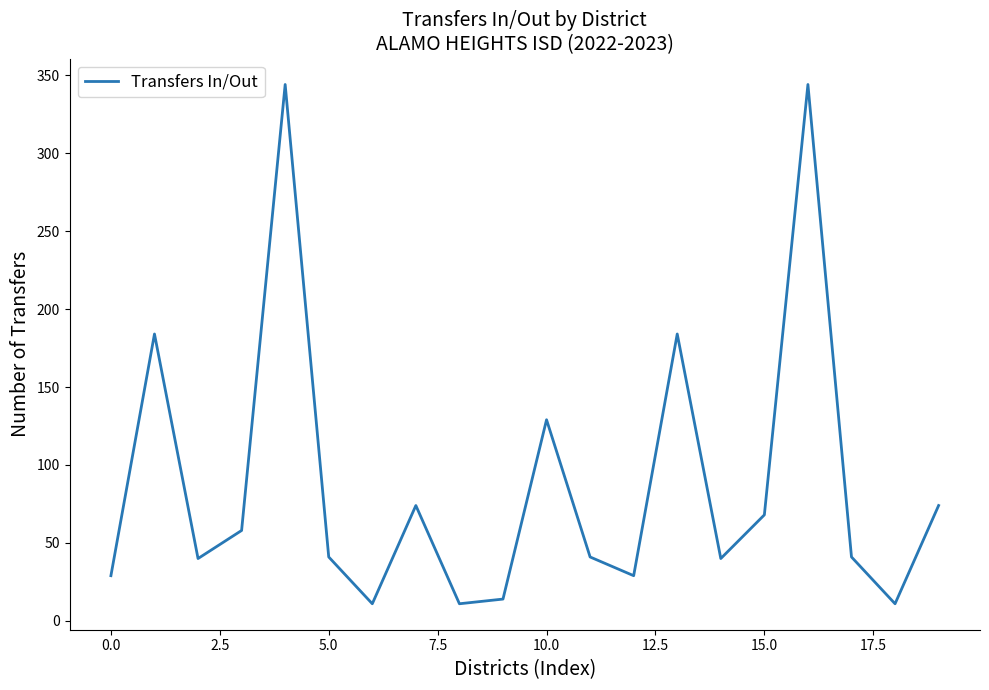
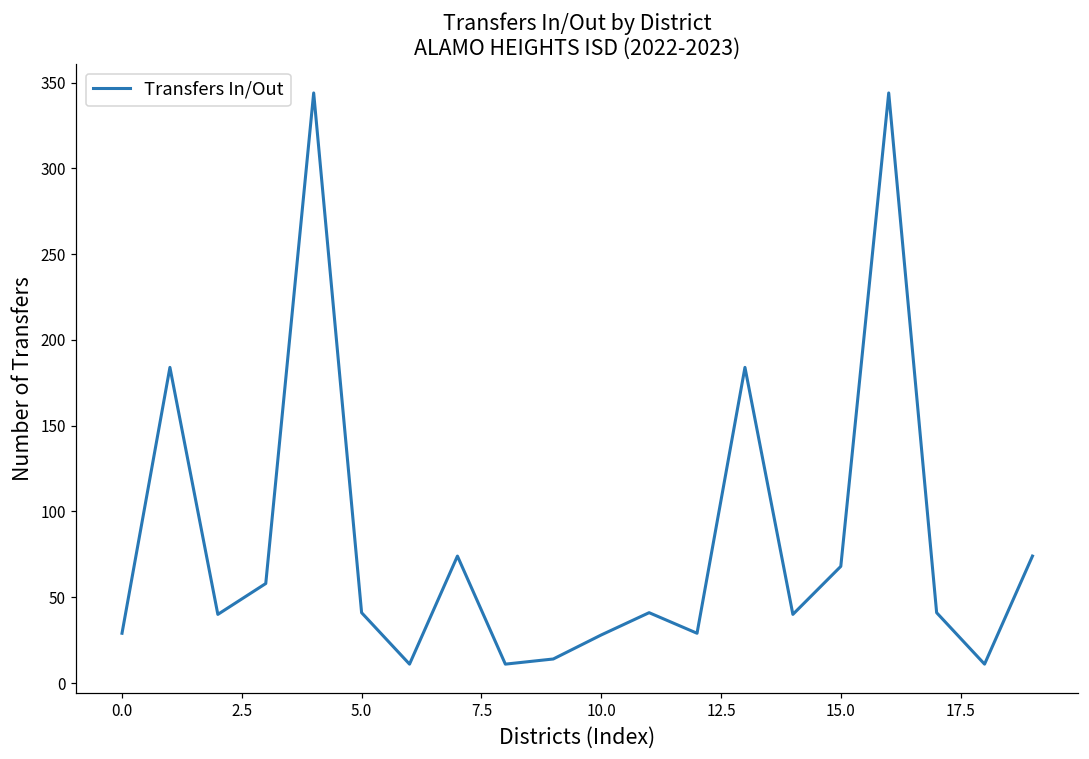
10.0: 129 -> 28
